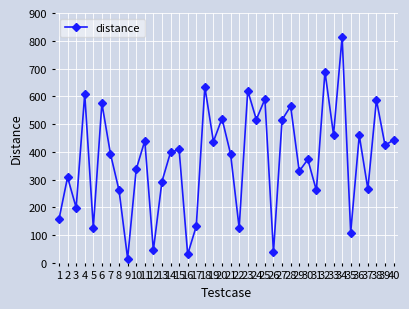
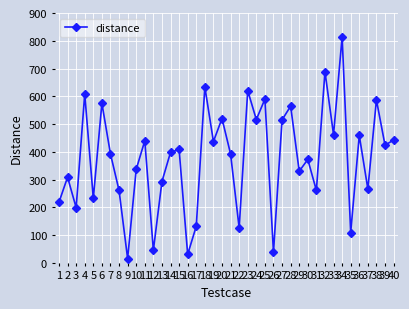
1: 160 -> 220
5: 130 -> 230
